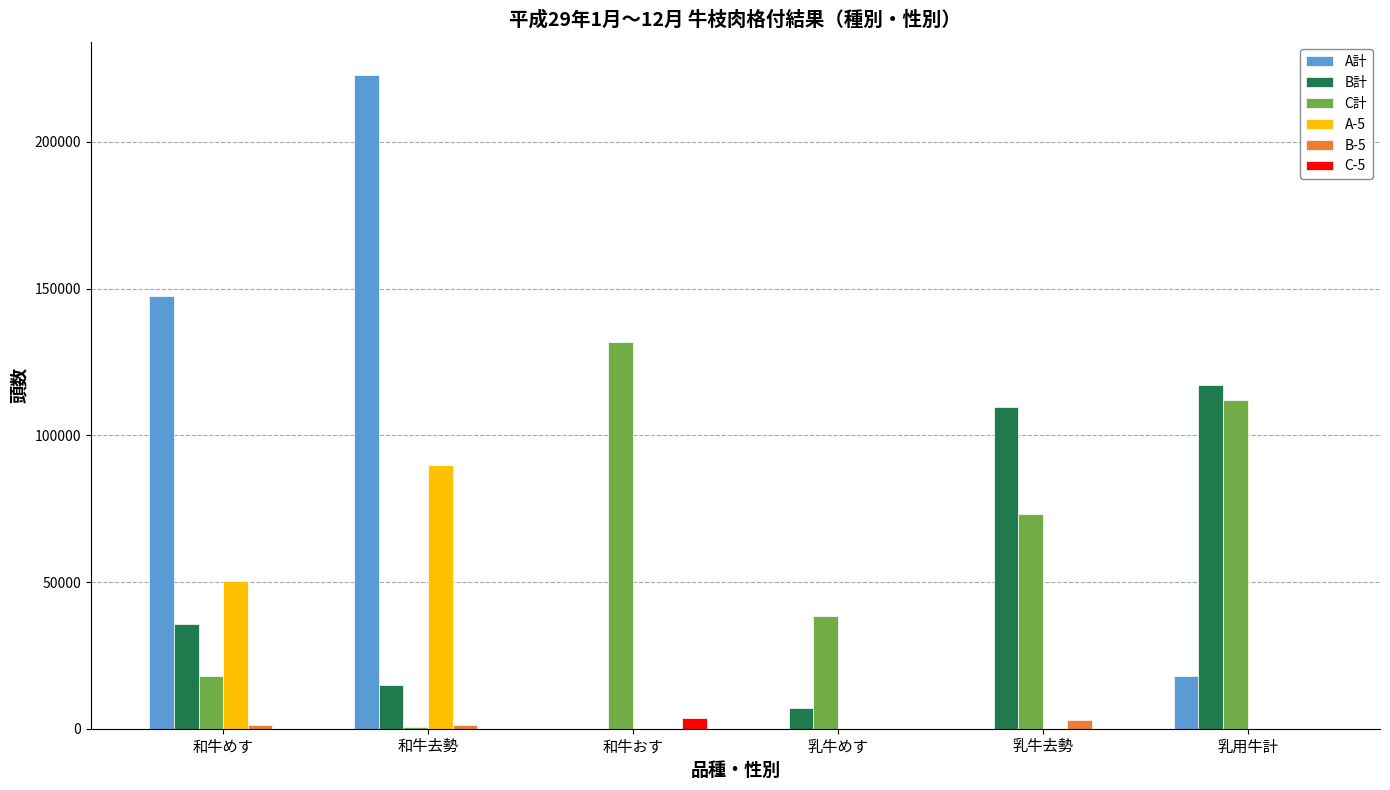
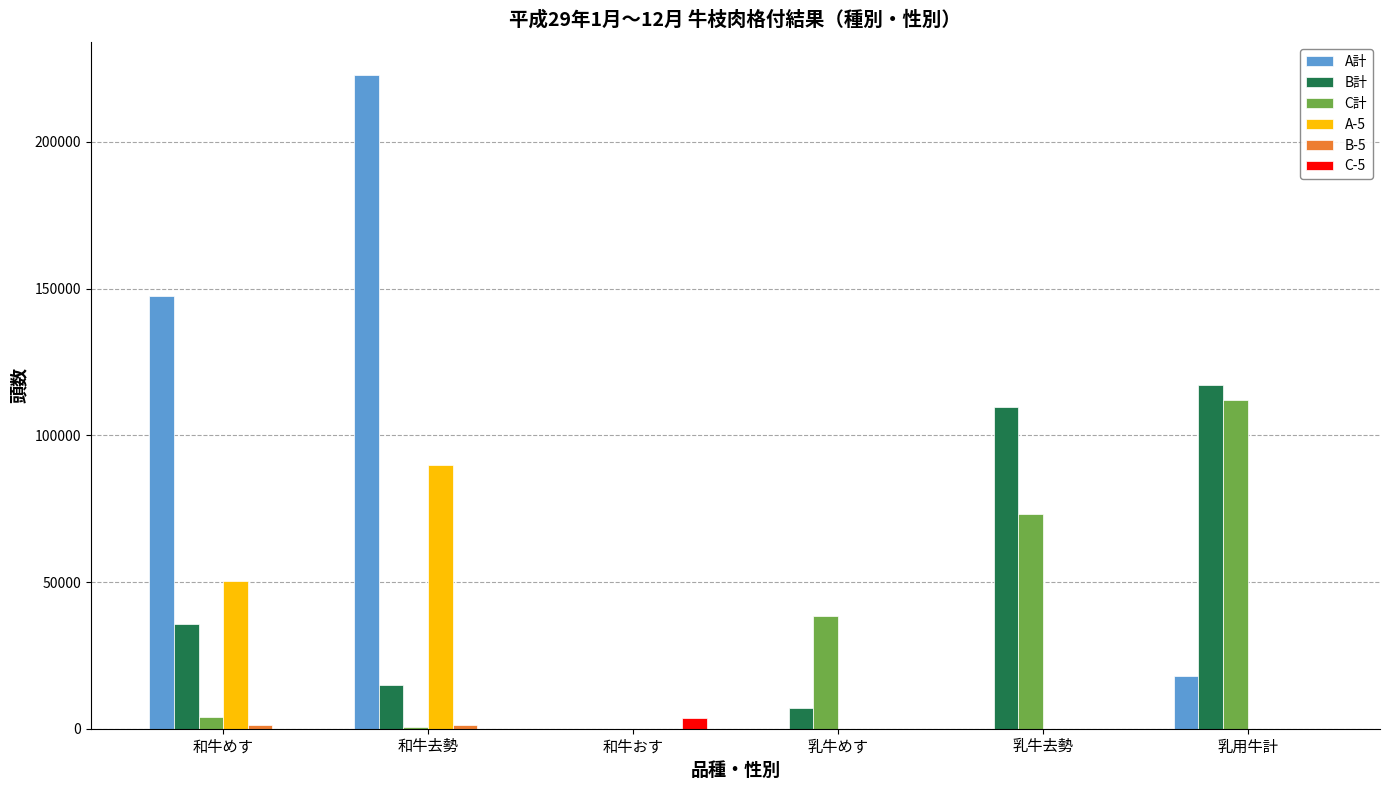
C計, 和牛めす: 18000 -> 4000
C計, 和牛おす: 132000 -> 0
B-5, 乳牛去勢: 3000 -> 0
